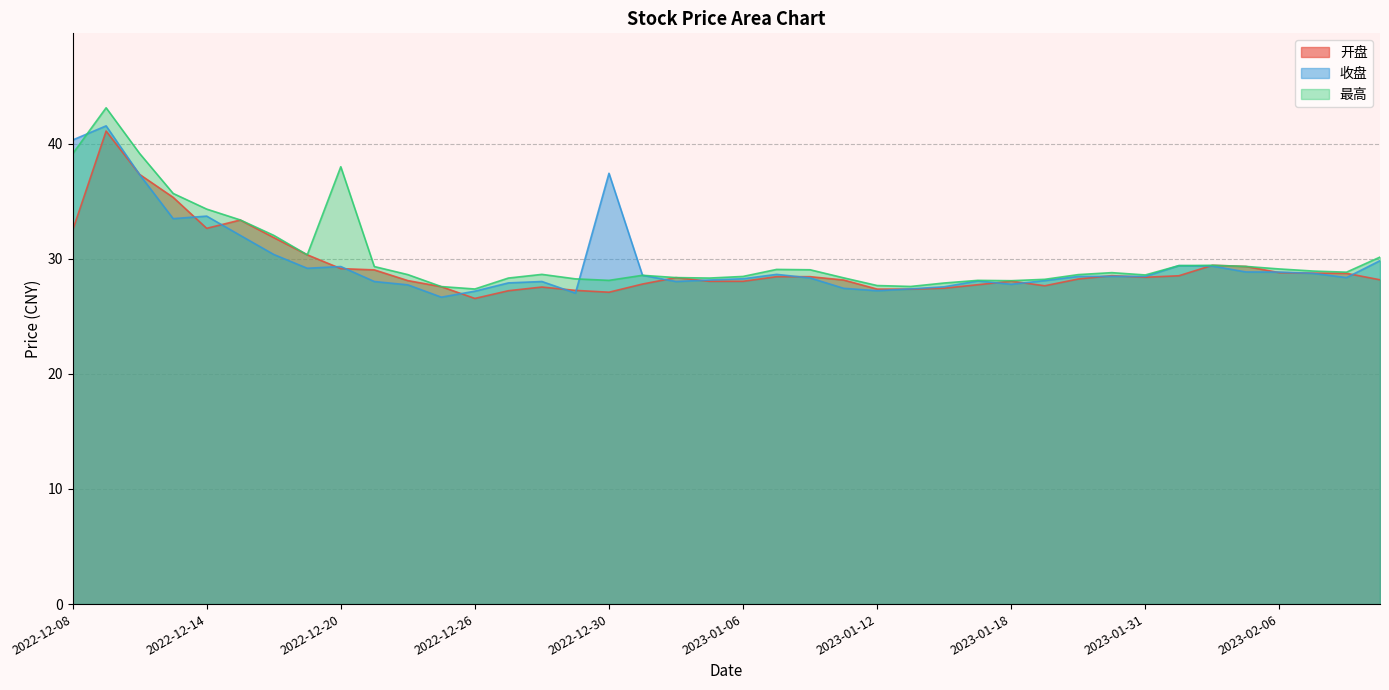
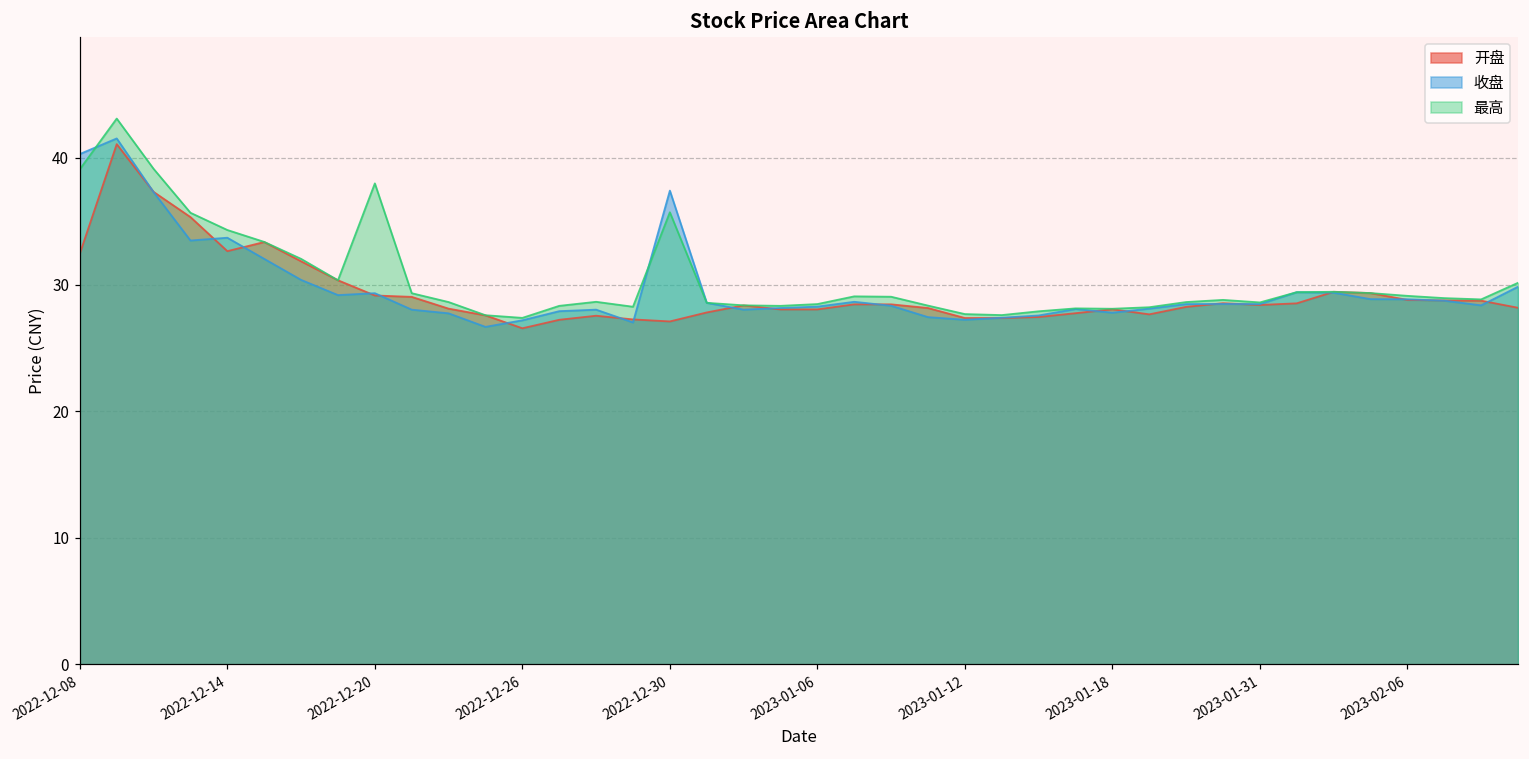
最高, 2022-12-30: 28.1 -> 35.7
